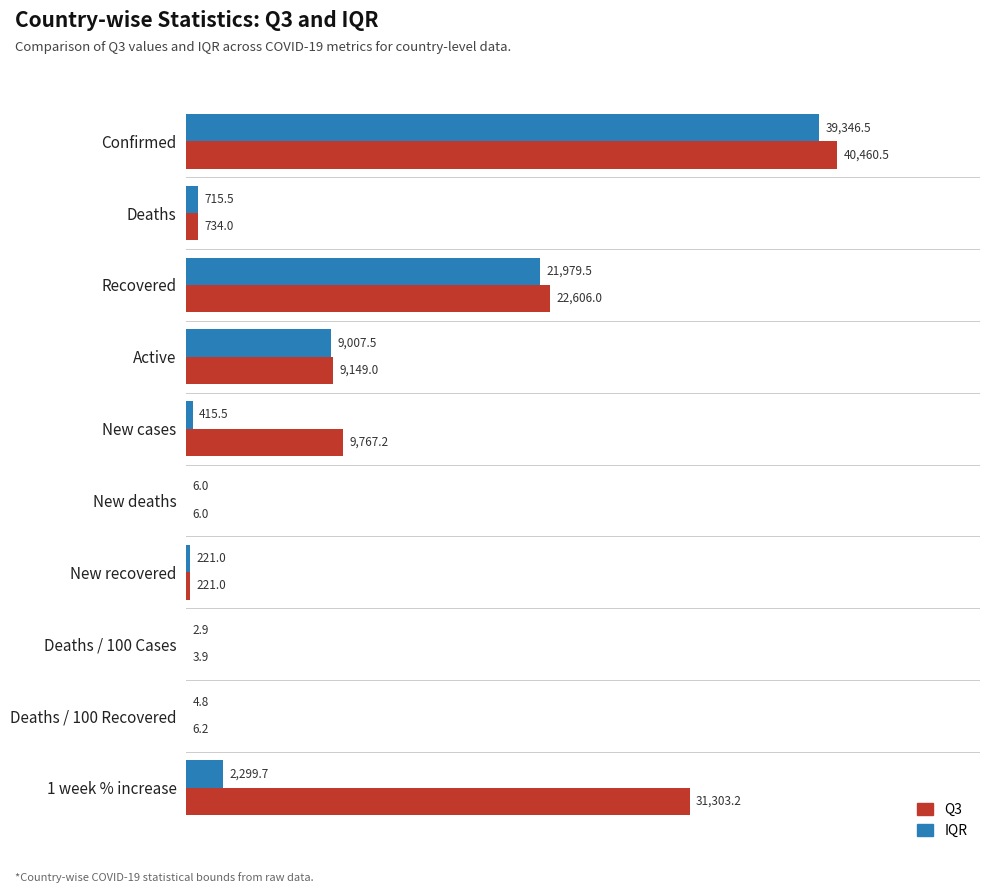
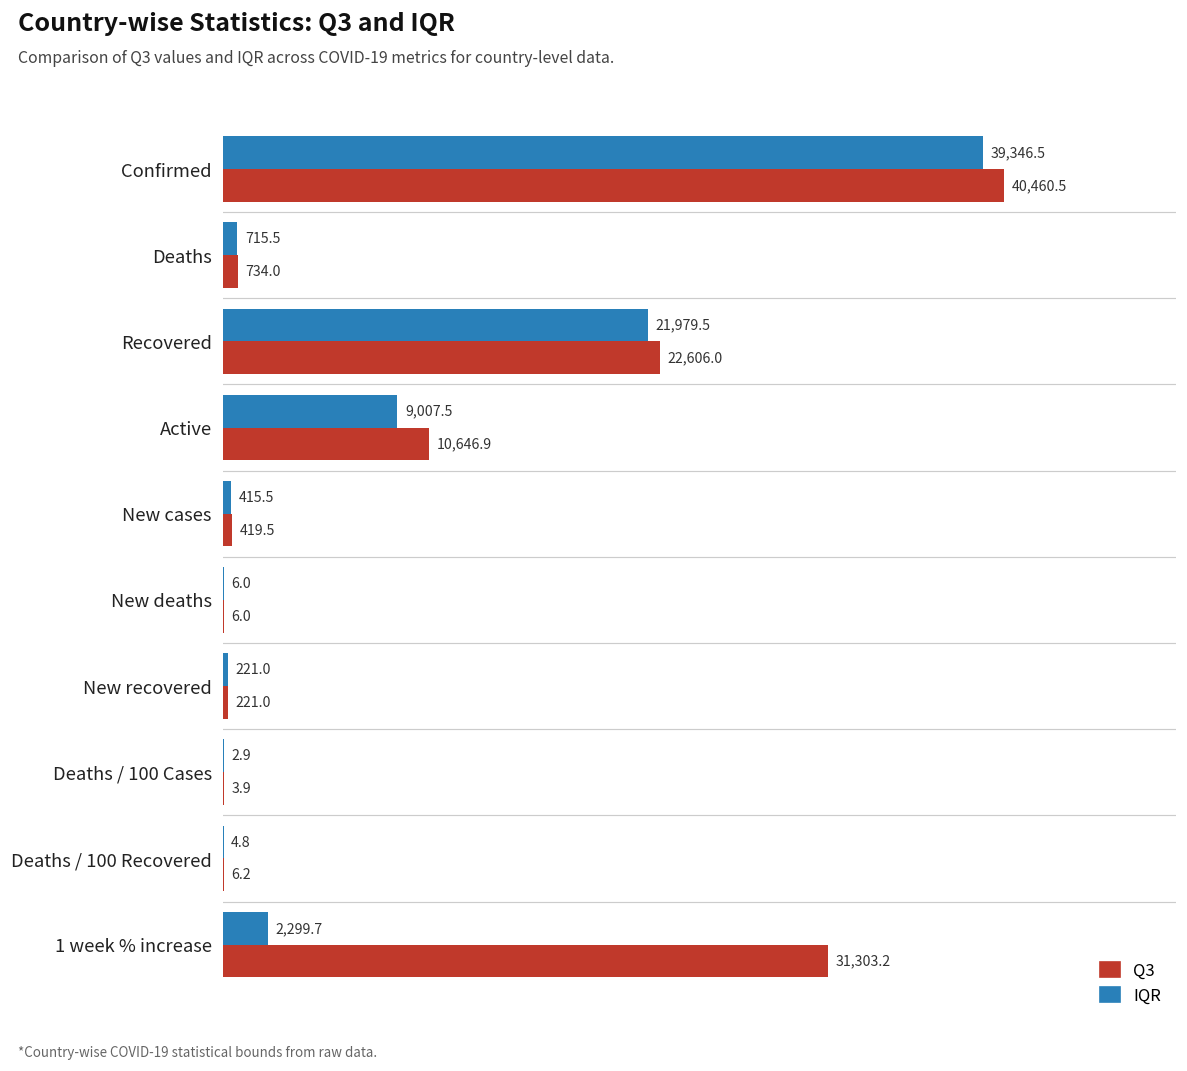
Q3, Active: 9,149.0 -> 10,646.9
Q3, New cases: 9,767.2 -> 419.5
